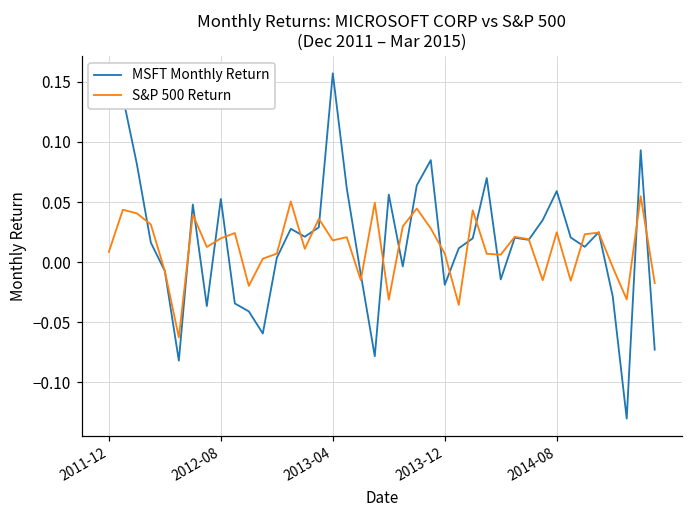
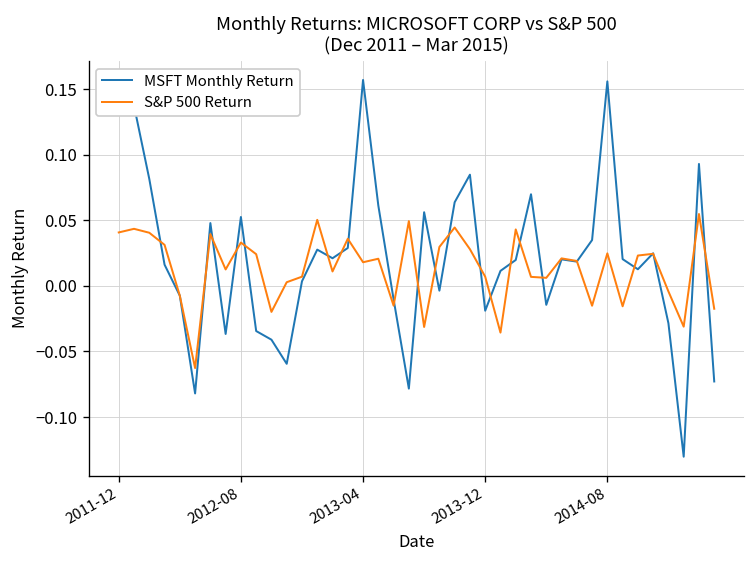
S&P 500 Return, 2011-12: 0.009 -> 0.041
S&P 500 Return, 2012-08: 0.020 -> 0.033
MSFT Monthly Return, 2014-08: 0.059 -> 0.156
